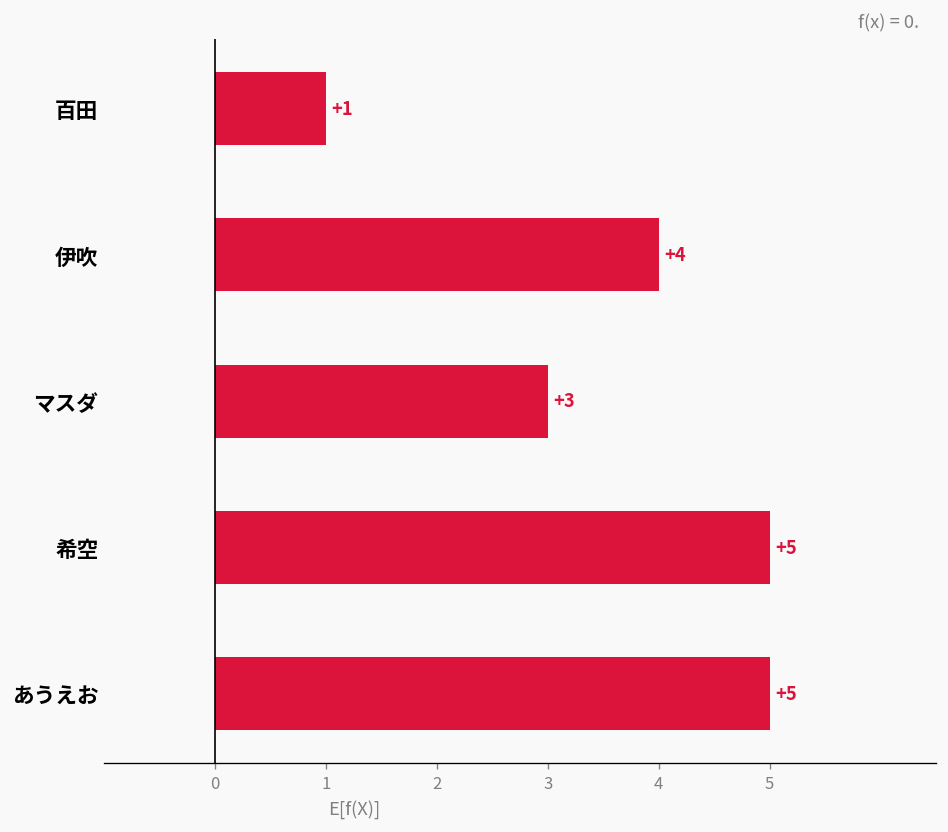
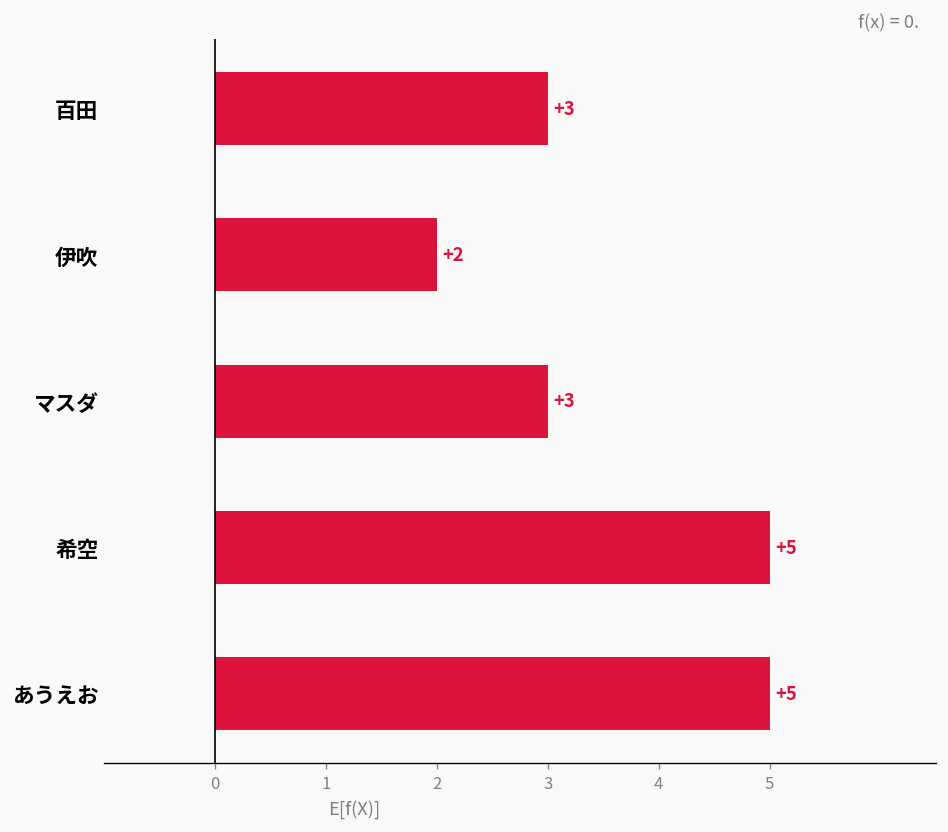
百田: +1 -> +3
伊吹: +4 -> +2
